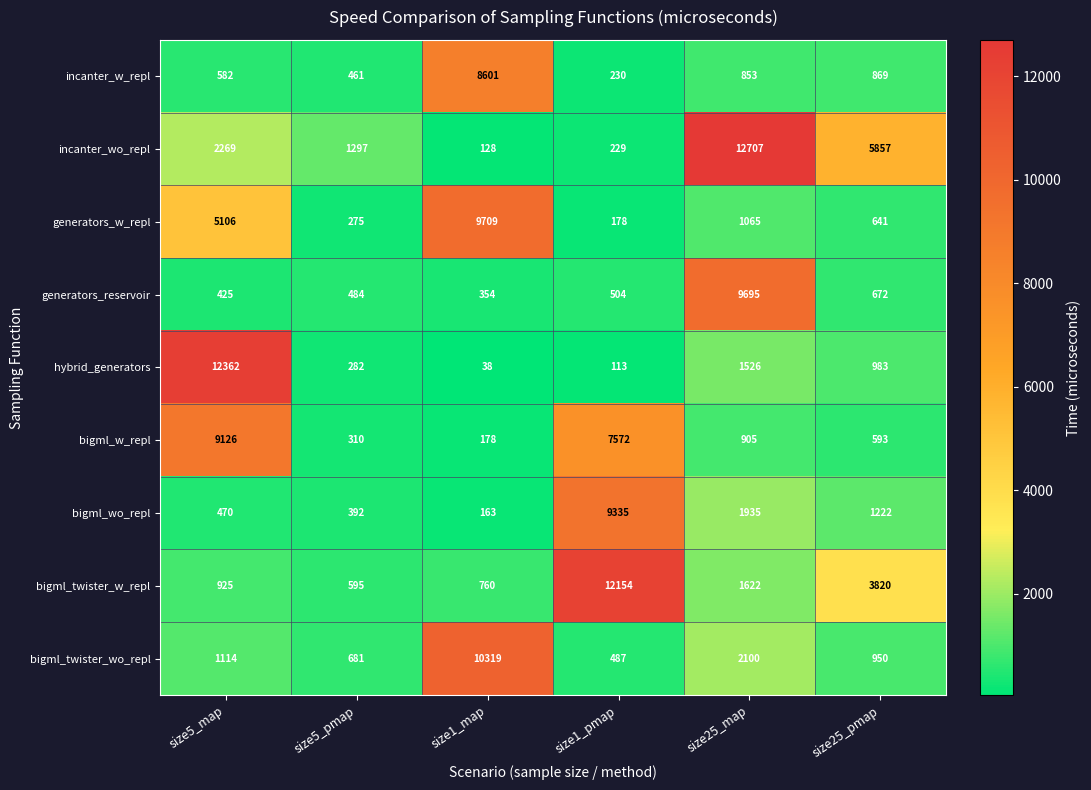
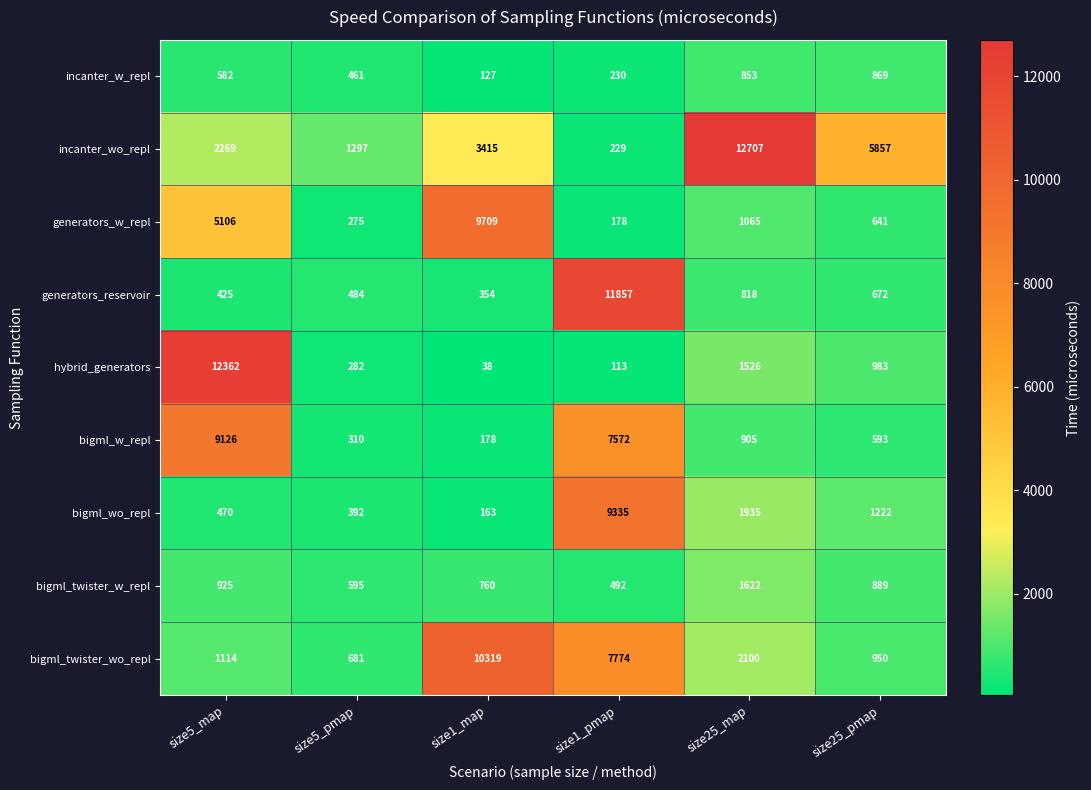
incanter_w_repl, size1_map: 8601 -> 127
incanter_wo_repl, size1_map: 128 -> 3415
generators_reservoir, size1_pmap: 504 -> 11857
generators_reservoir, size25_map: 9695 -> 818
bigml_twister_w_repl, size1_pmap: 12154 -> 492
bigml_twister_w_repl, size25_pmap: 3820 -> 889
bigml_twister_wo_repl, size1_pmap: 487 -> 7774
